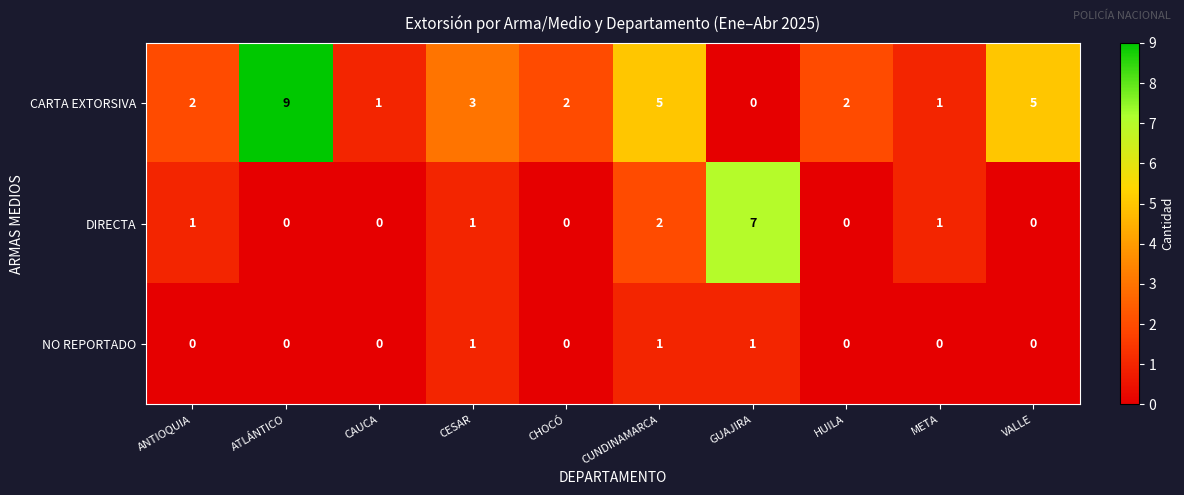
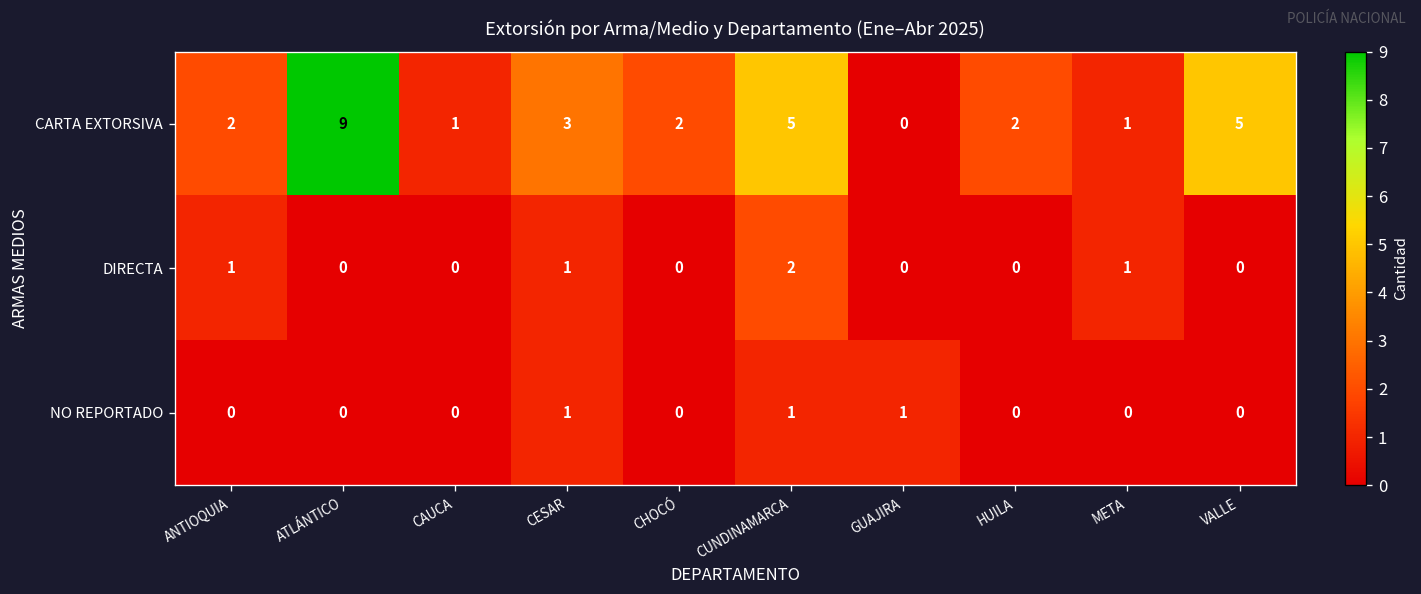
DIRECTA, GUAJIRA: 7 -> 0
